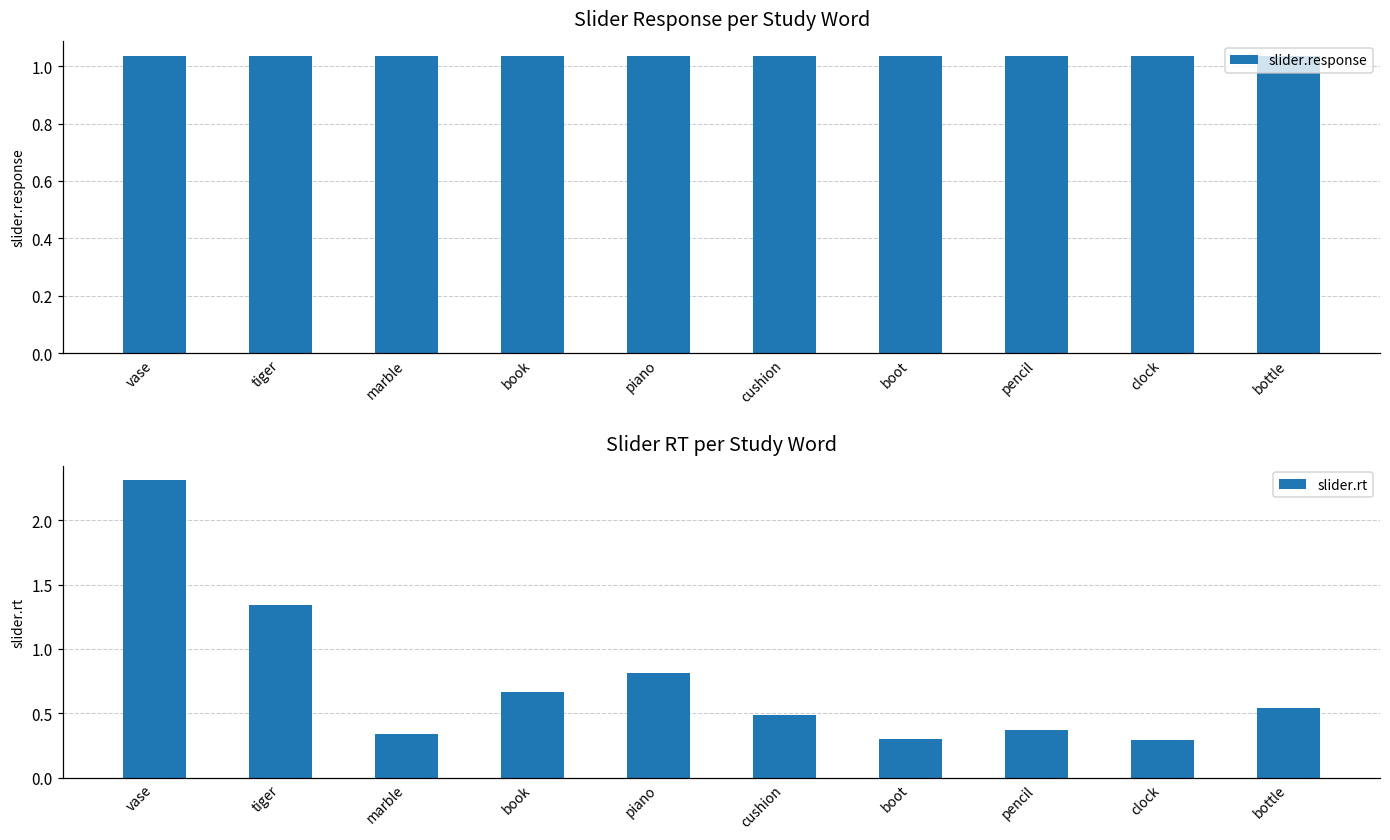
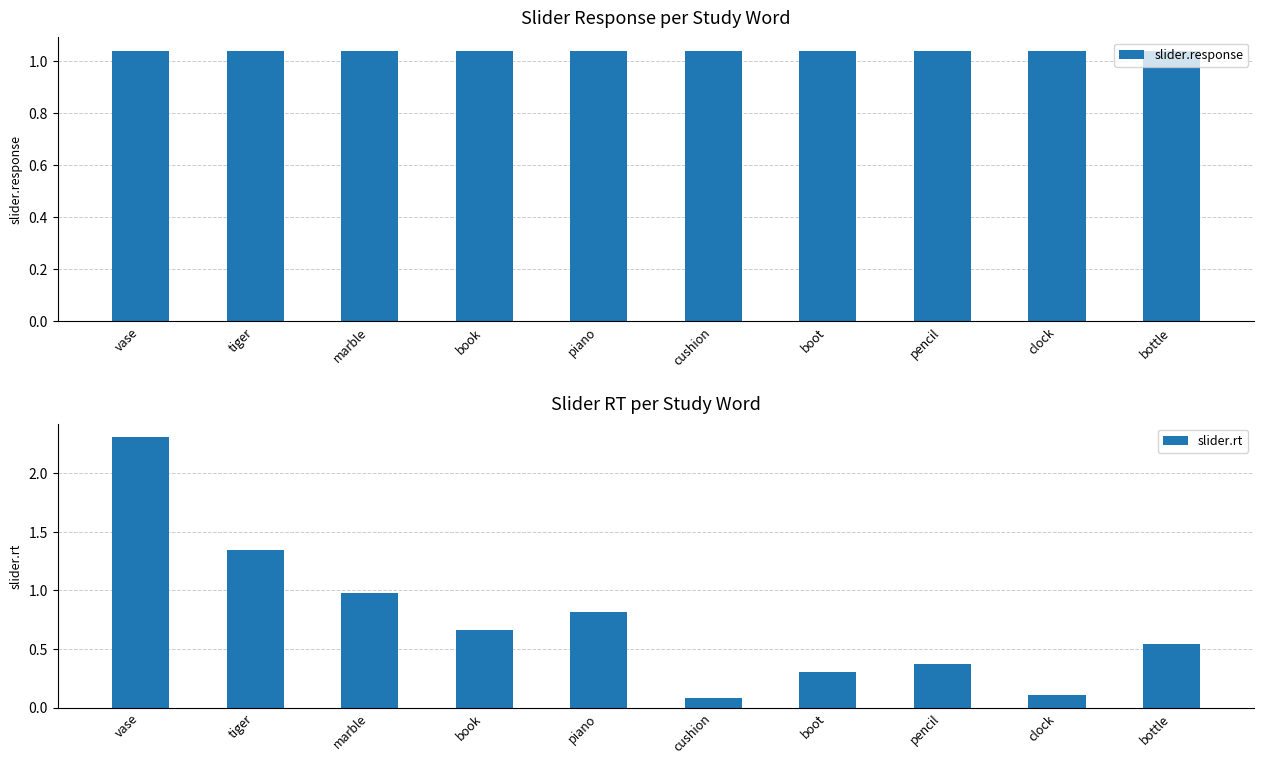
Slider RT per Study Word, marble: 0.34 -> 0.98
Slider RT per Study Word, cushion: 0.49 -> 0.08
Slider RT per Study Word, clock: 0.29 -> 0.11
